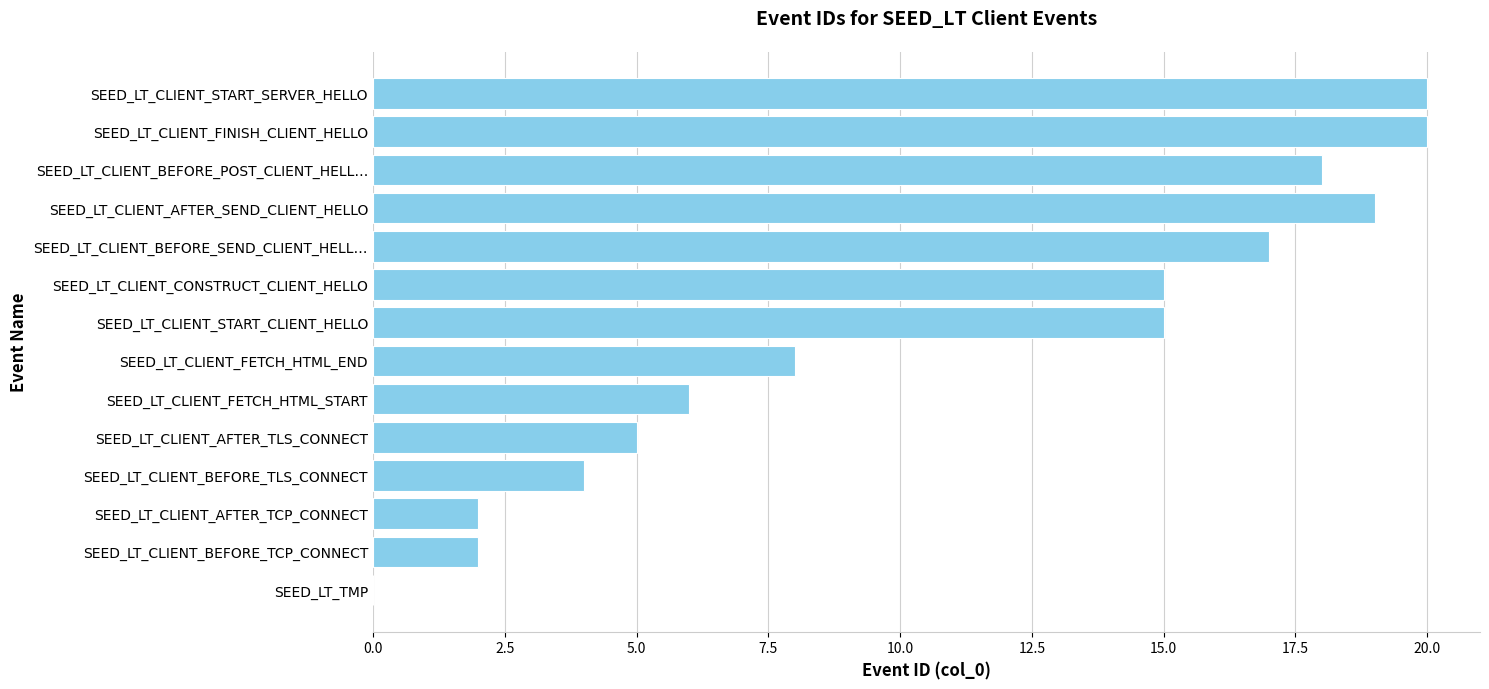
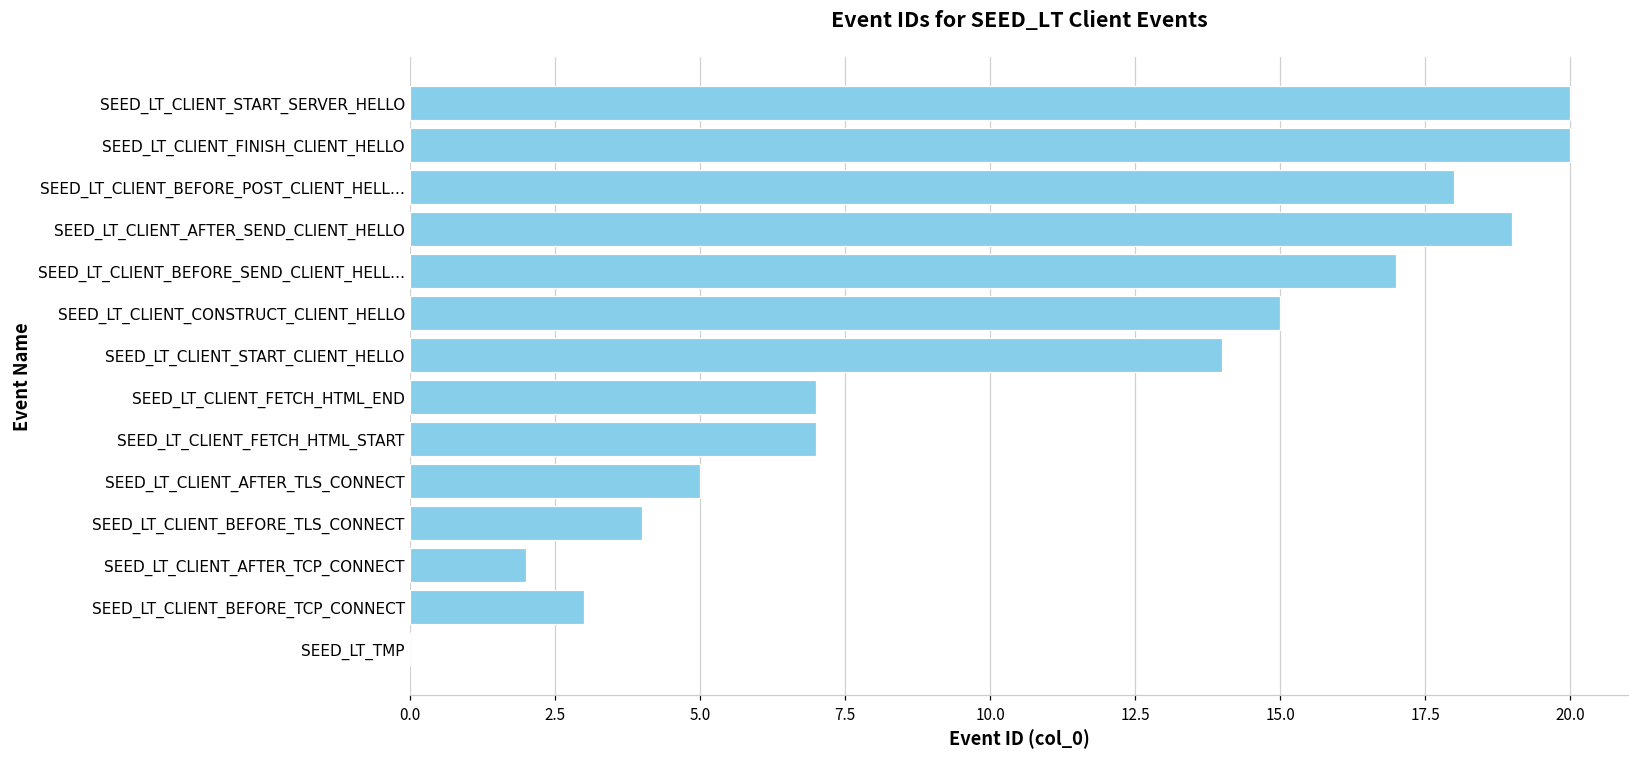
SEED_LT_CLIENT_START_CLIENT_HELLO: 15 -> 14
SEED_LT_CLIENT_FETCH_HTML_END: 8 -> 7
SEED_LT_CLIENT_FETCH_HTML_START: 6 -> 7
SEED_LT_CLIENT_BEFORE_TCP_CONNECT: 2 -> 3
